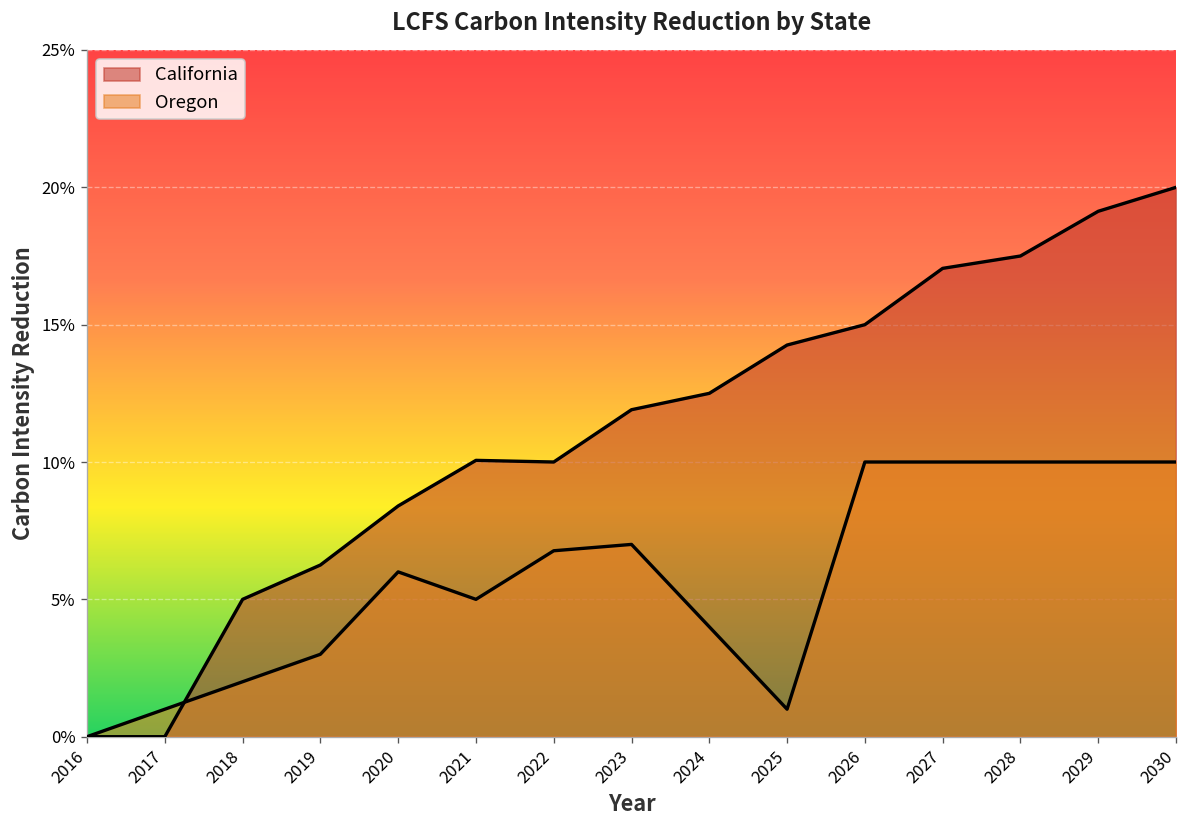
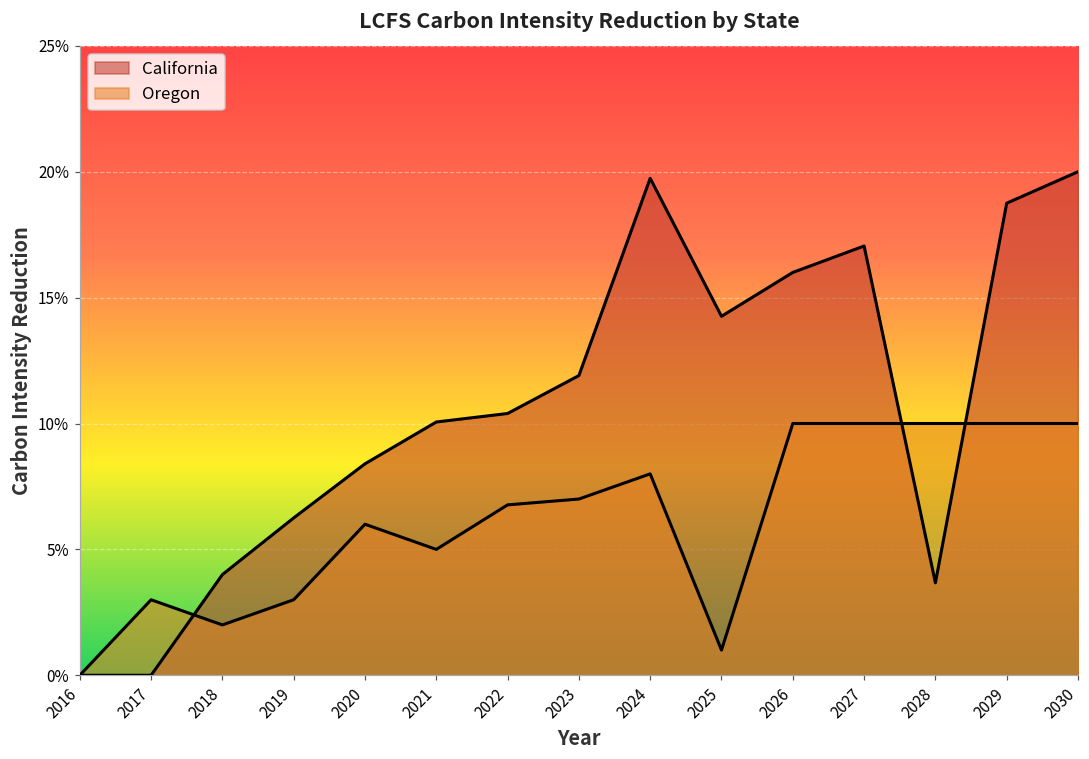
Oregon, 2017: 1.0% -> 3.0%
California, 2018: 5.0% -> 4.0%
California, 2022: 10.0% -> 10.4%
California, 2024: 12.5% -> 19.7%
Oregon, 2024: 4.0% -> 8.0%
California, 2026: 15.0% -> 16.0%
California, 2028: 17.5% -> 3.7%
California, 2029: 19.1% -> 18.8%
